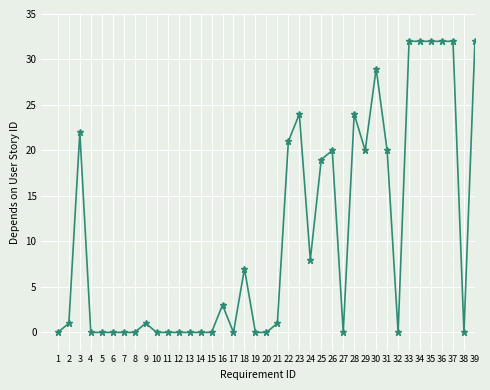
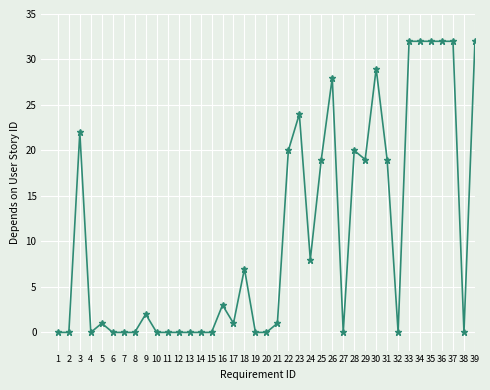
2: 1 -> 0
5: 0 -> 1
9: 1 -> 2
17: 0 -> 1
22: 21 -> 20
26: 20 -> 28
28: 24 -> 20
29: 20 -> 19
31: 20 -> 19
